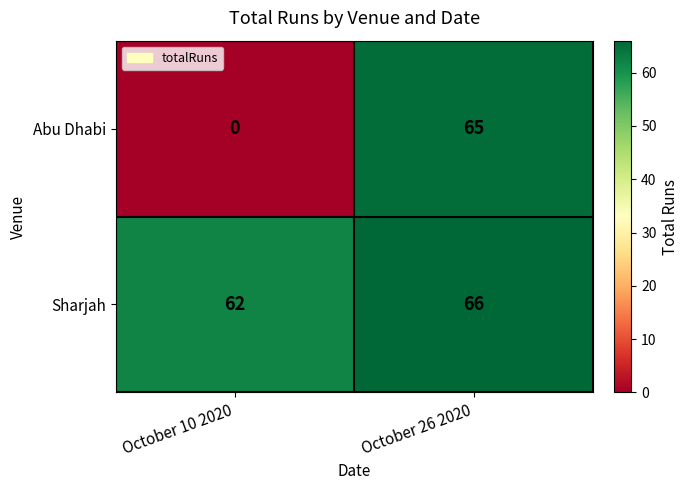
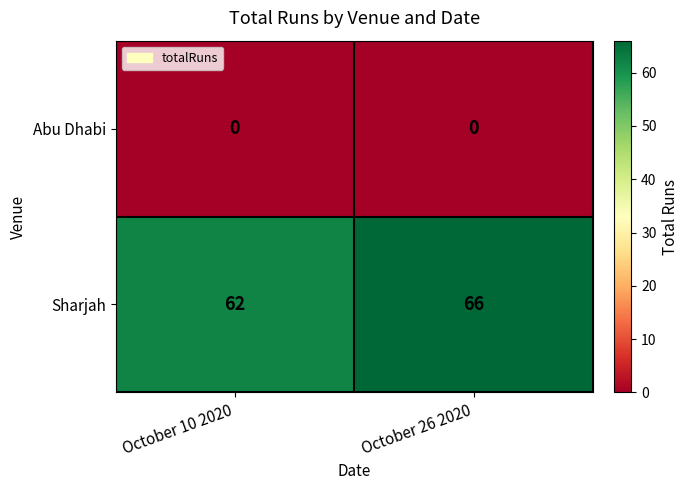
Abu Dhabi, October 26 2020: 65 -> 0
